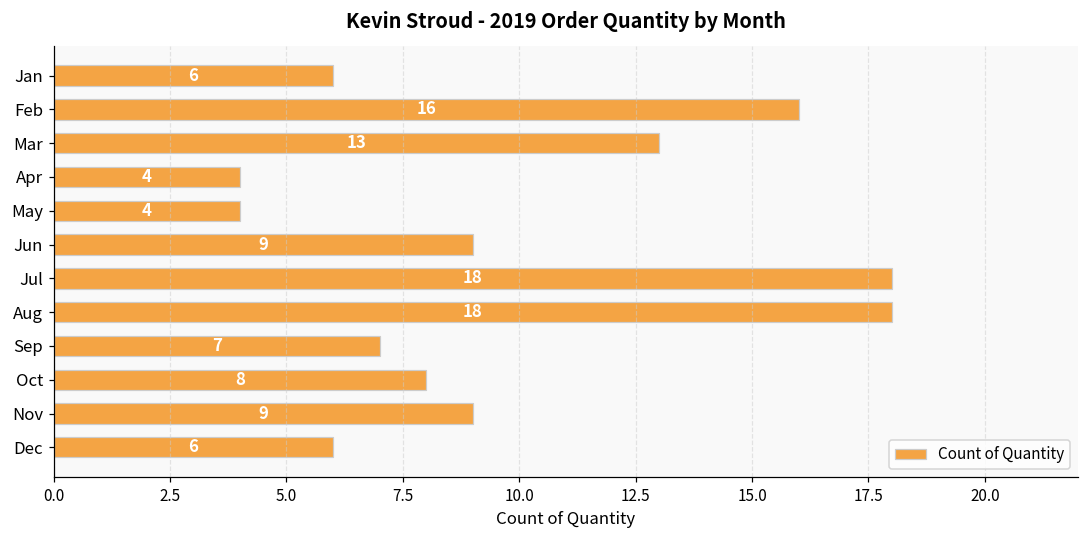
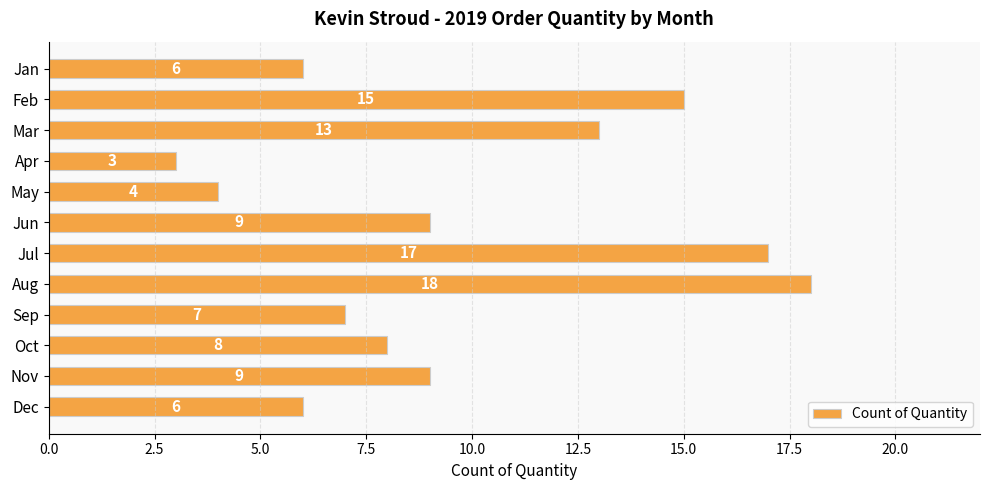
Feb: 16 -> 15
Apr: 4 -> 3
Jul: 18 -> 17
